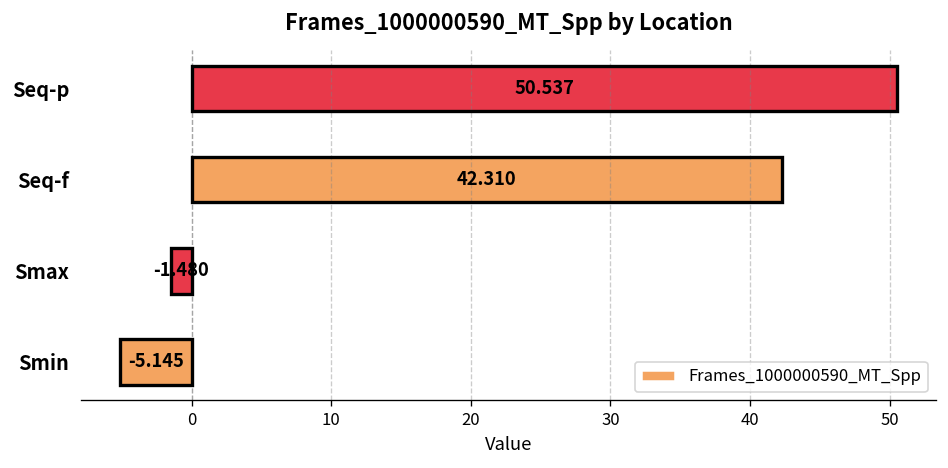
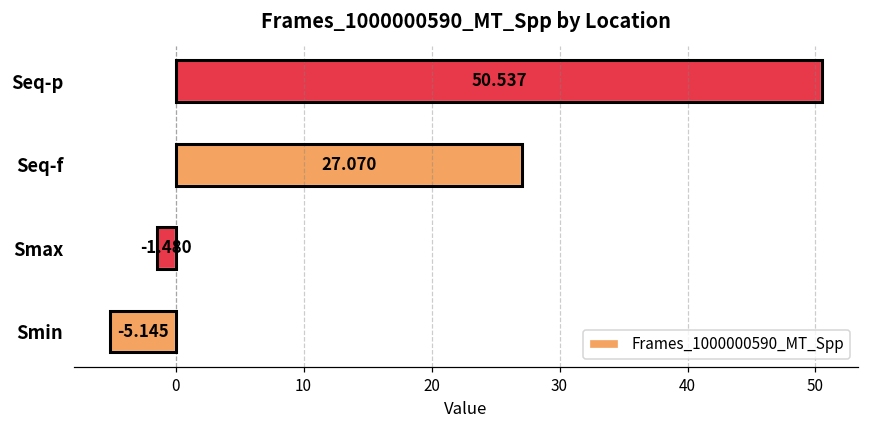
Seq-f: 42.310 -> 27.070
